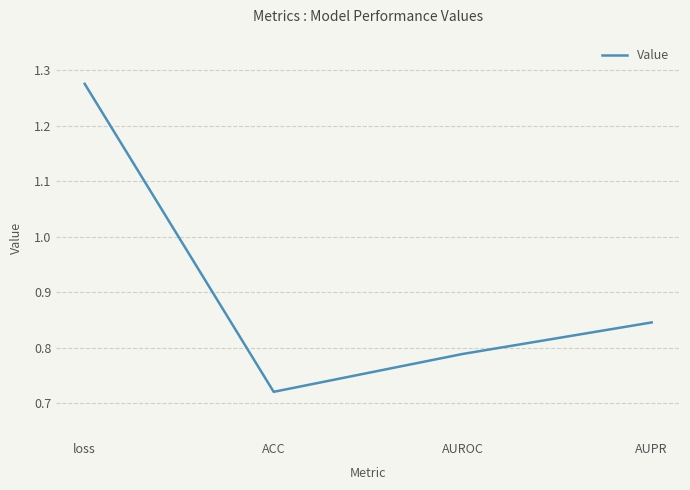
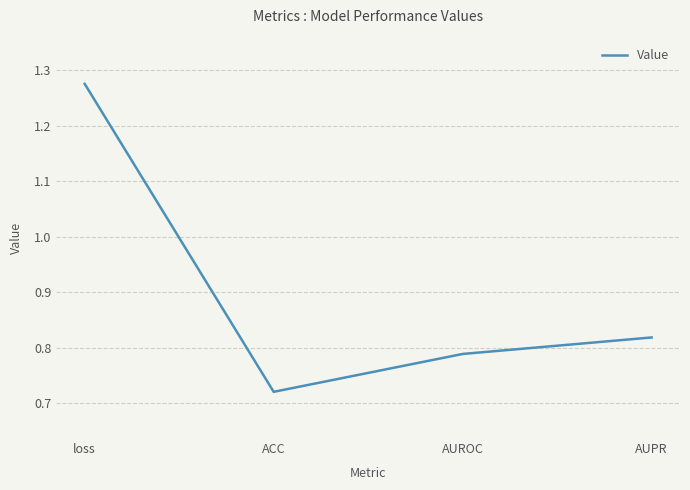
AUPR: 0.85 -> 0.82
